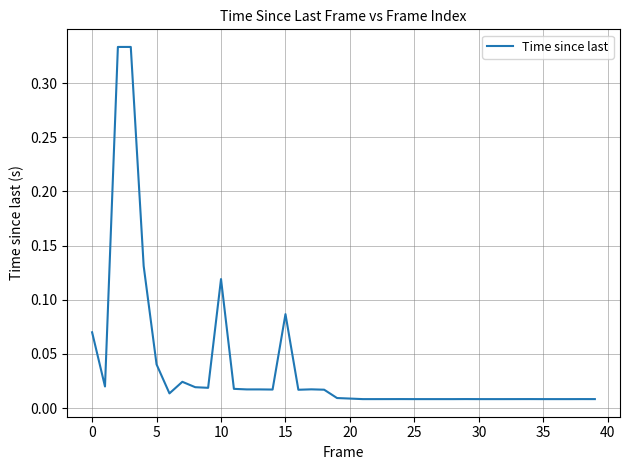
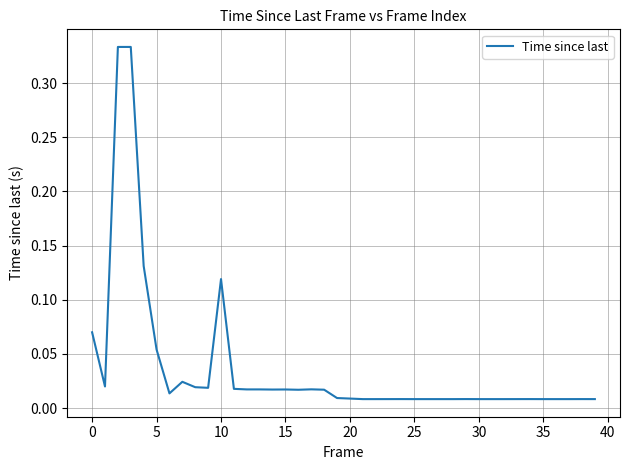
5: 0.040 -> 0.054
15: 0.087 -> 0.017
